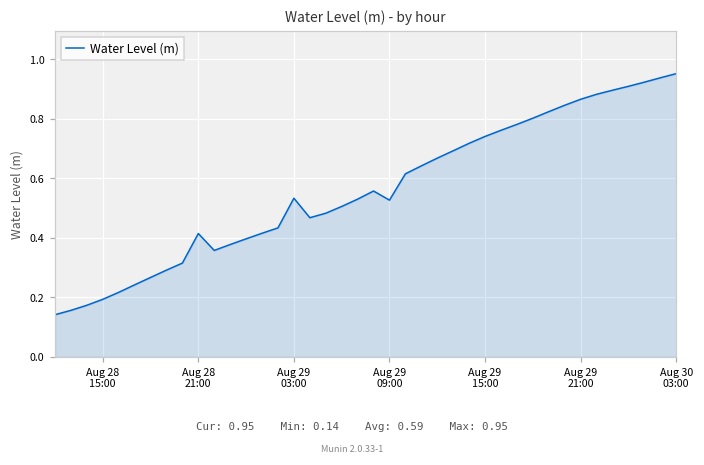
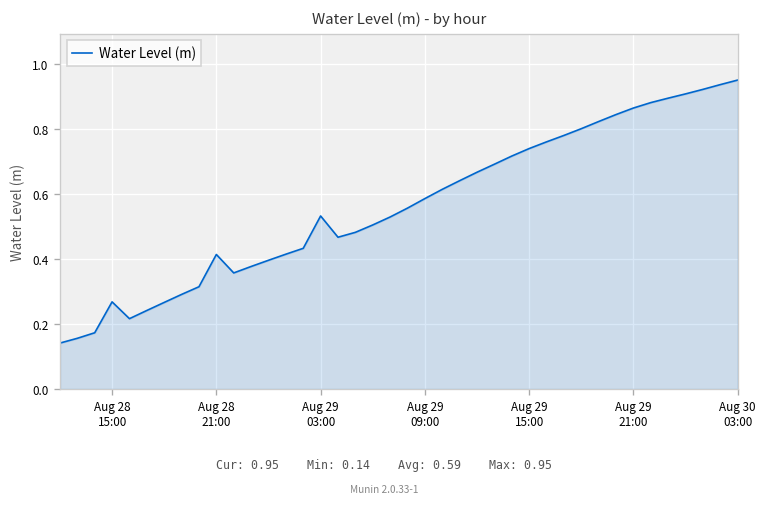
Aug 28 15:00: 0.19 -> 0.27
Aug 29 09:00: 0.53 -> 0.59
